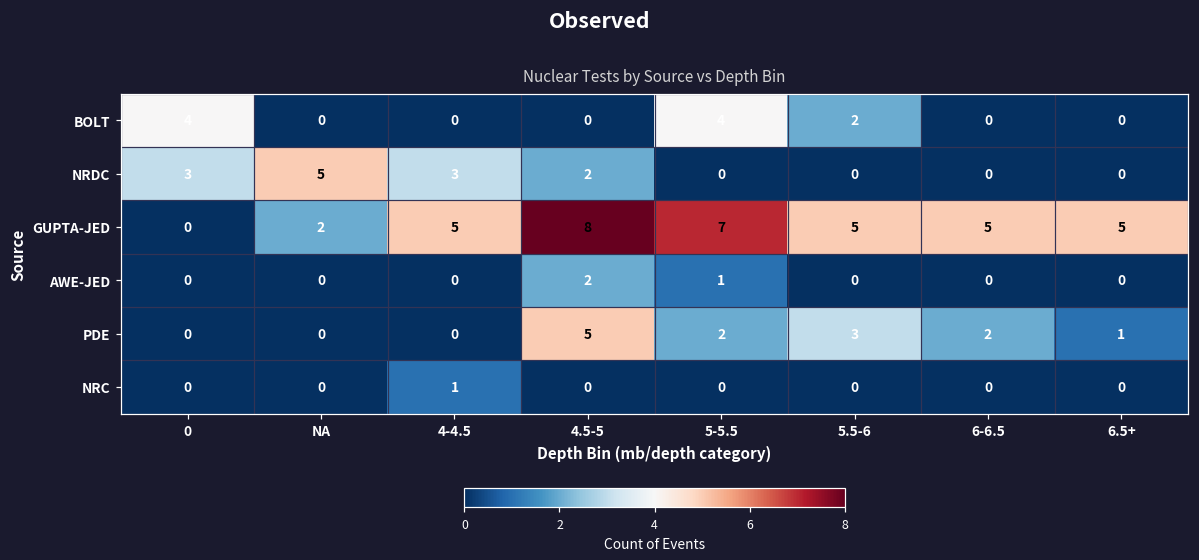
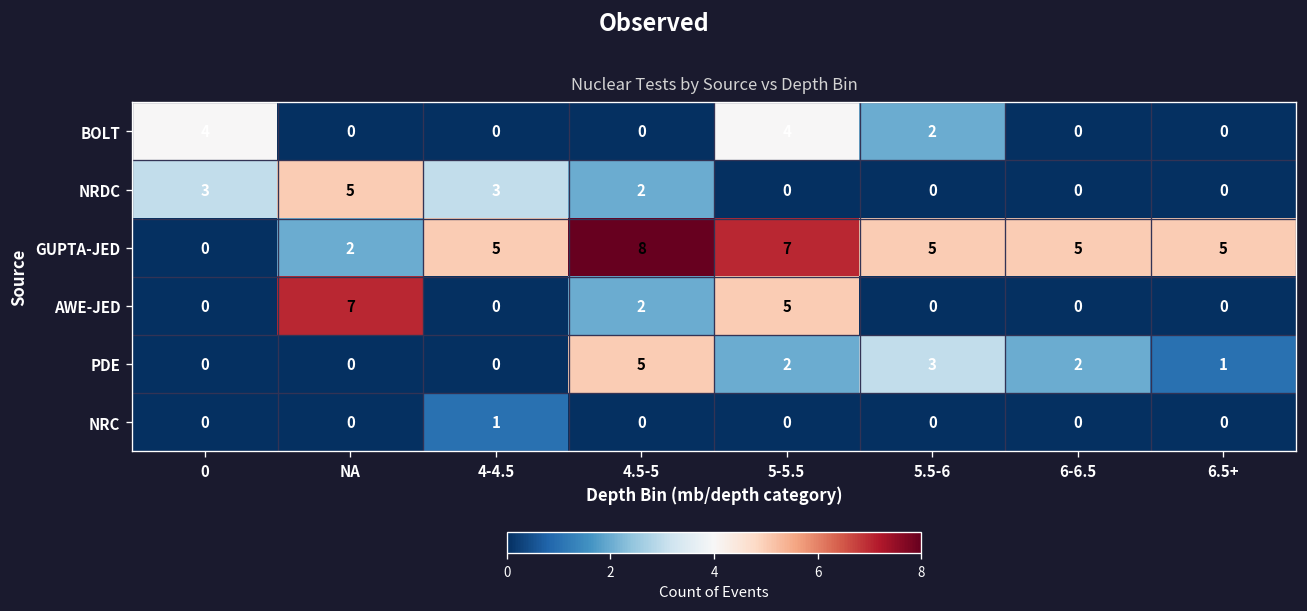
AWE-JED, NA: 0 -> 7
AWE-JED, 5-5.5: 1 -> 5
